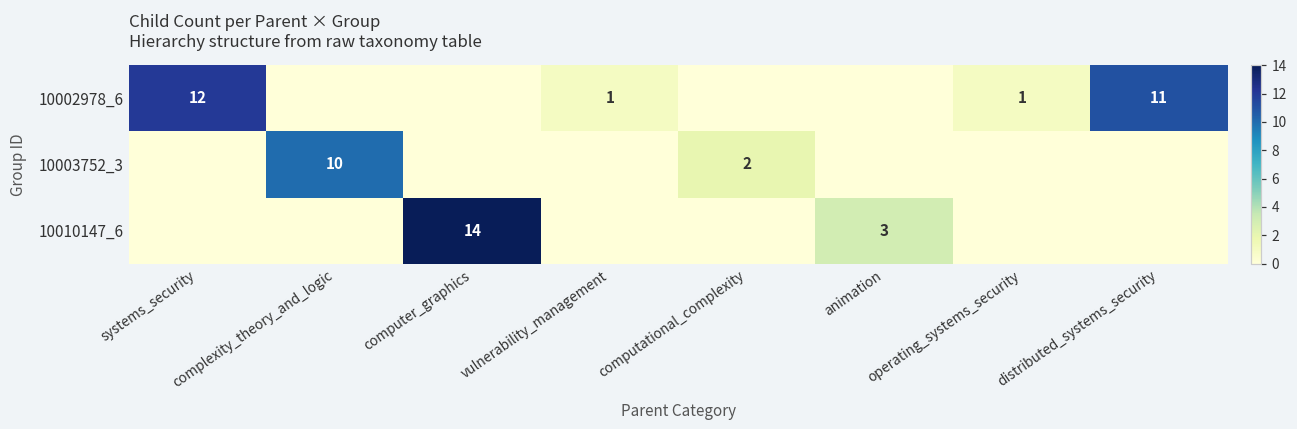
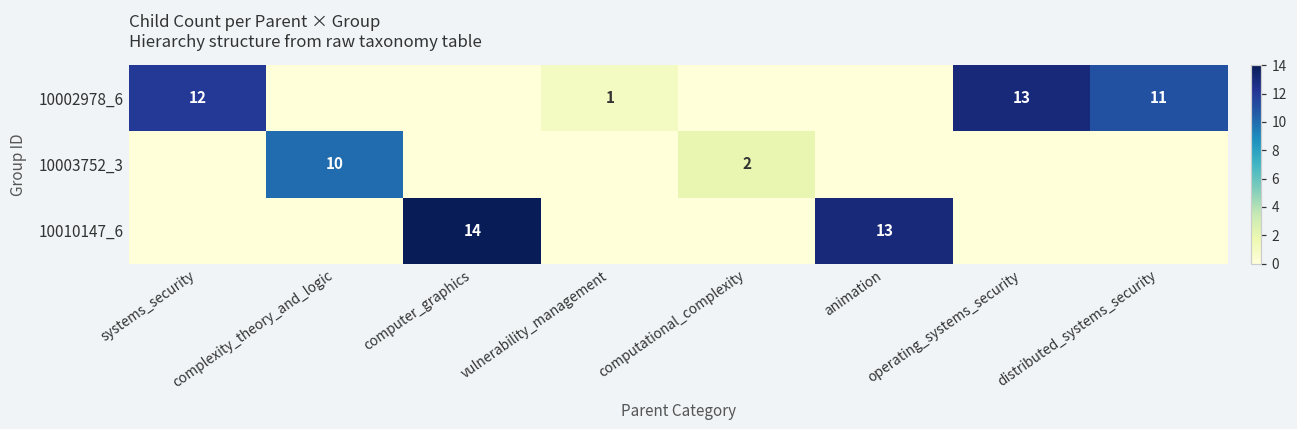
10002978_6, operating_systems_security: 1 -> 13
10010147_6, animation: 3 -> 13
